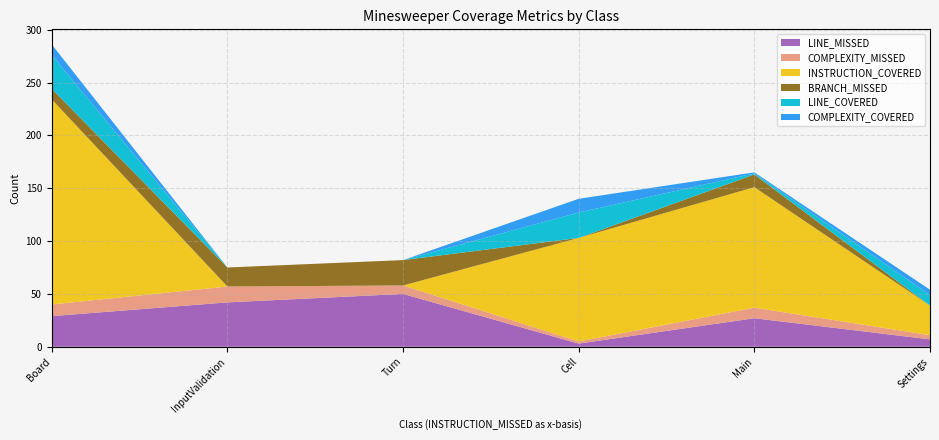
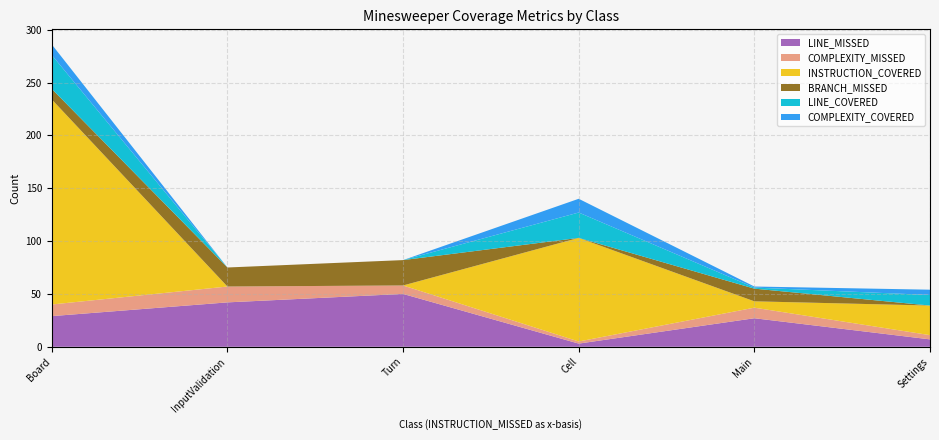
INSTRUCTION_COVERED, Main: 114 -> 6
